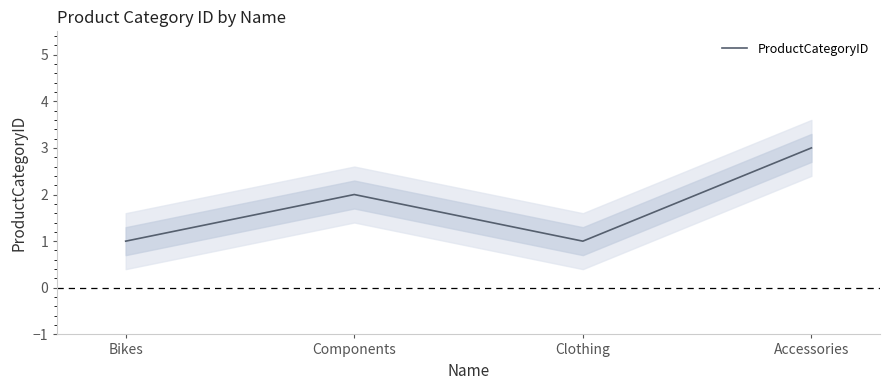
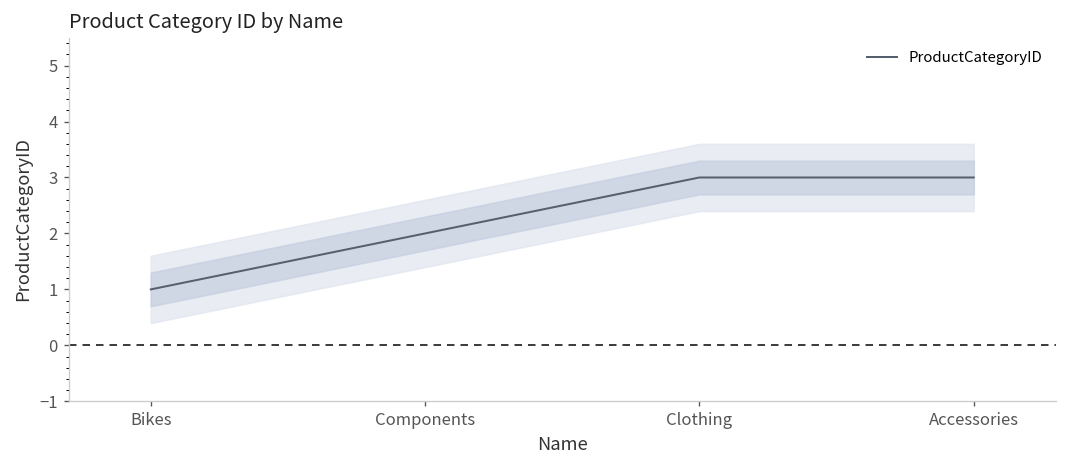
ProductCategoryID, Clothing: 1 -> 3
